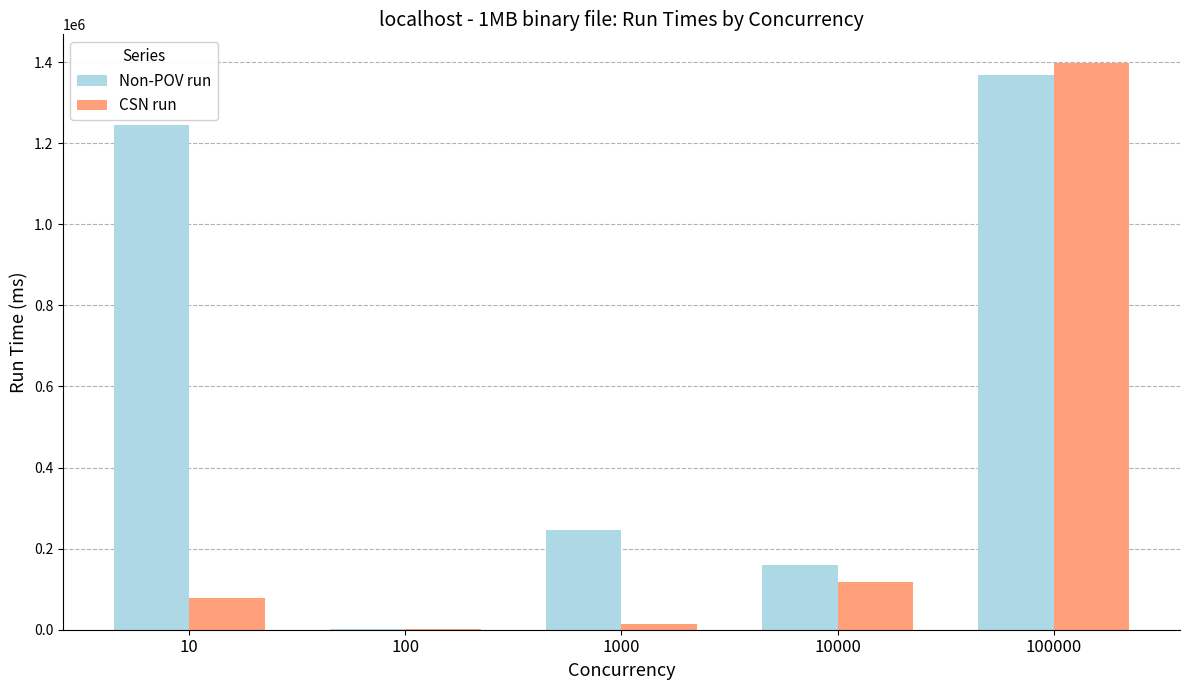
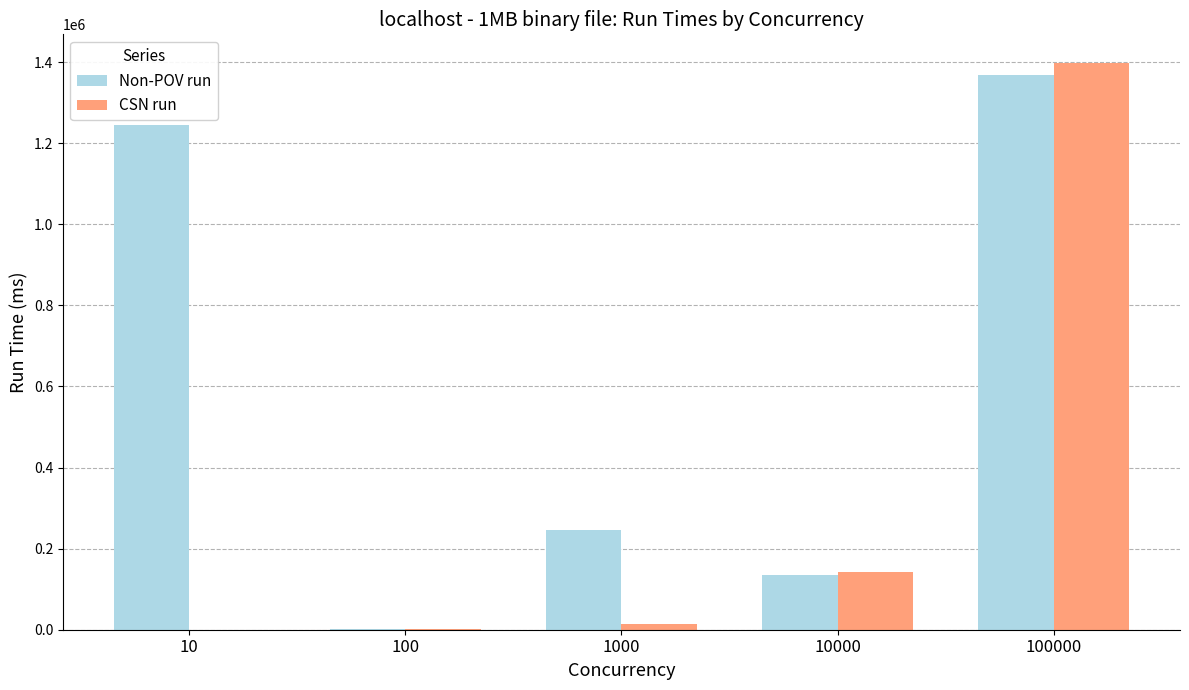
CSN run, 10: 80000 -> 0
Non-POV run, 10000: 160000 -> 140000
CSN run, 10000: 120000 -> 140000
